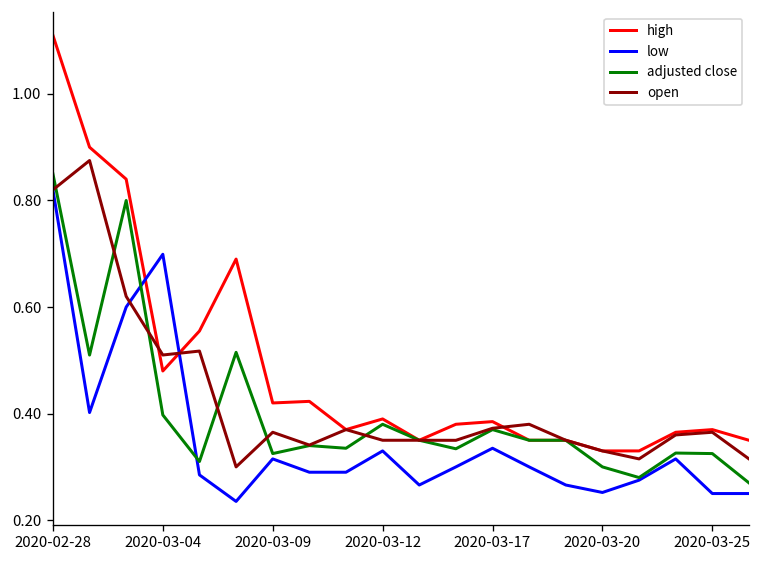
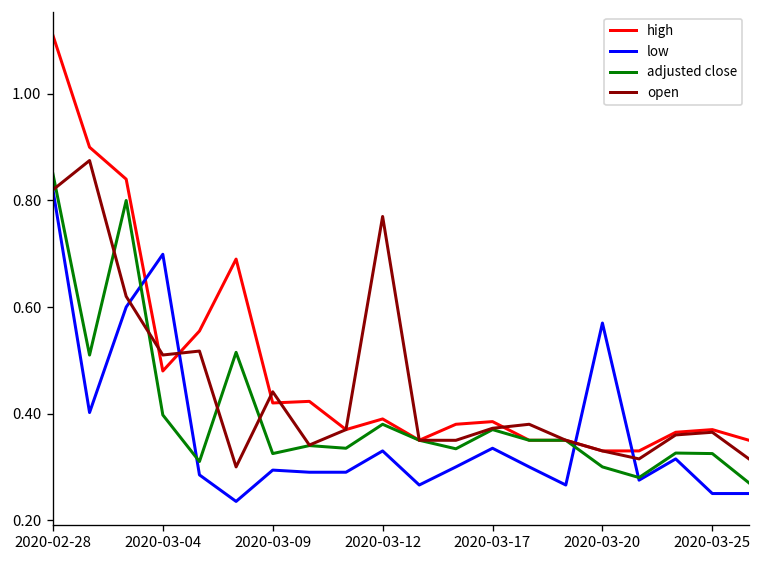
low, 2020-03-09: 0.32 -> 0.29
open, 2020-03-09: 0.37 -> 0.44
open, 2020-03-12: 0.35 -> 0.77
low, 2020-03-20: 0.25 -> 0.57
